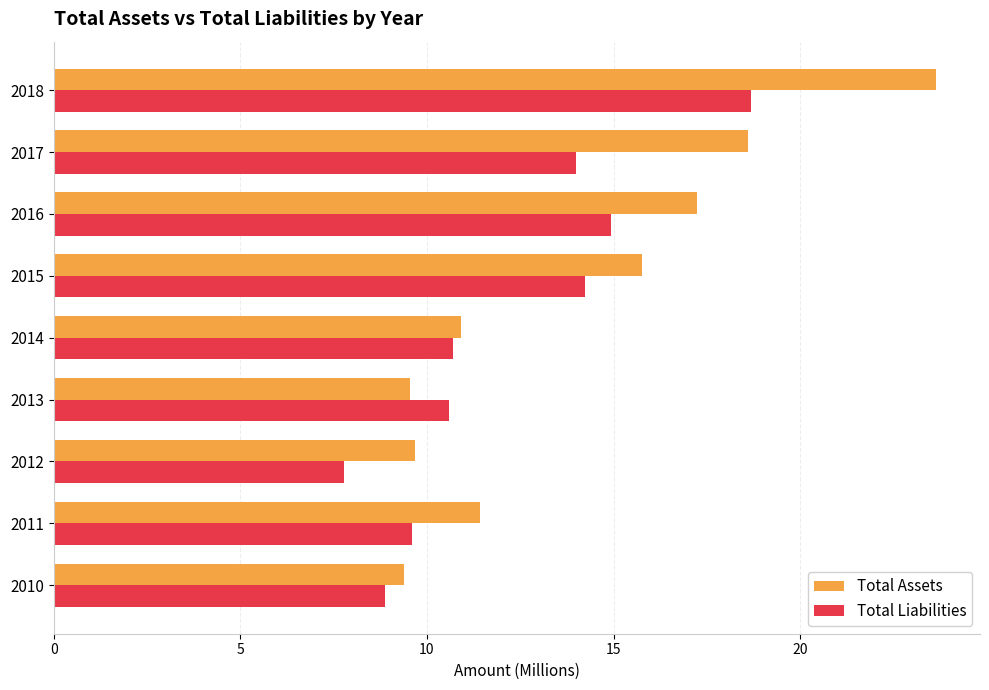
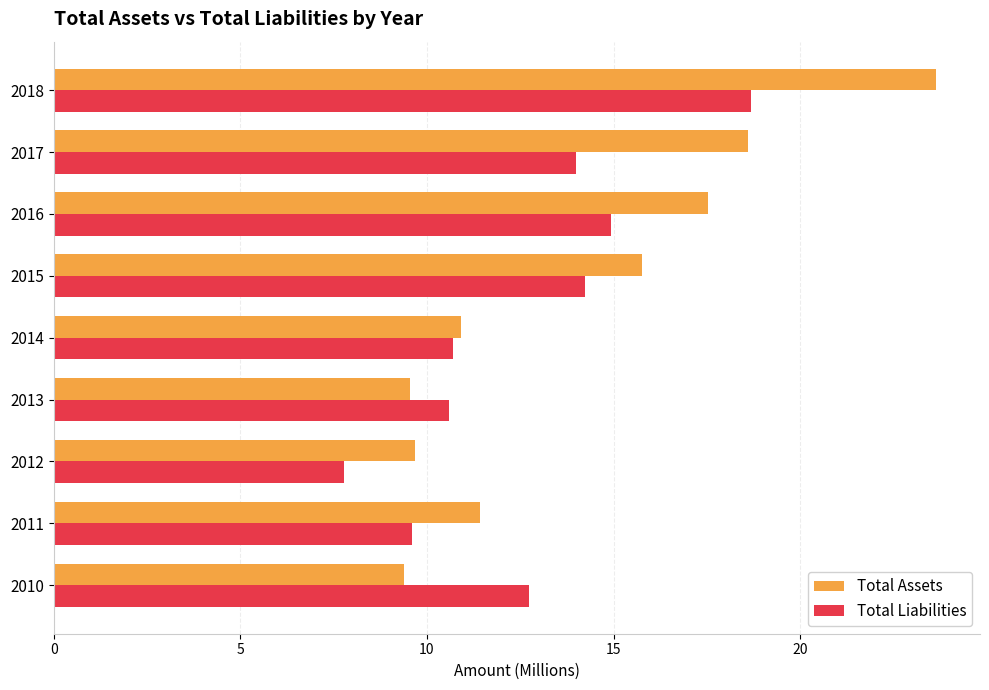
Total Assets, 2016: 17.2 -> 17.5
Total Liabilities, 2010: 8.9 -> 12.7
